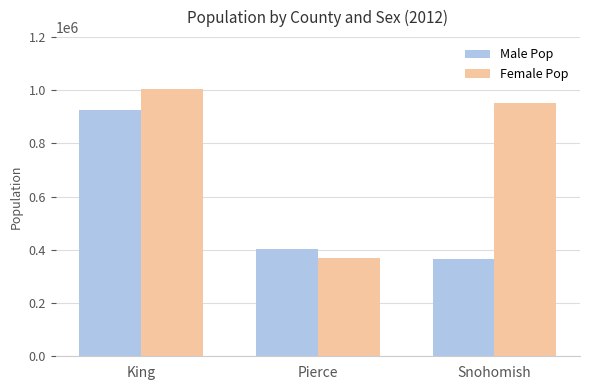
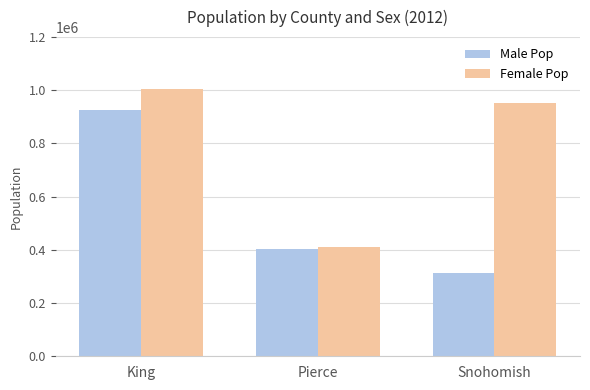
Female Pop, Pierce: 370000 -> 410000
Male Pop, Snohomish: 370000 -> 310000
